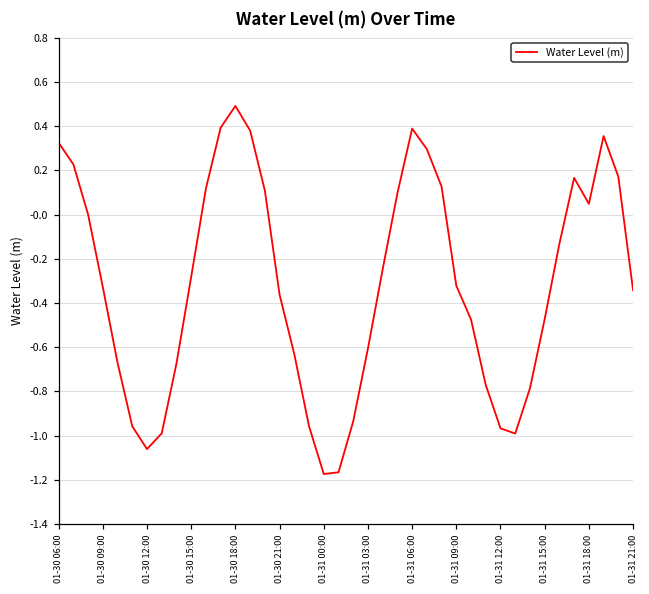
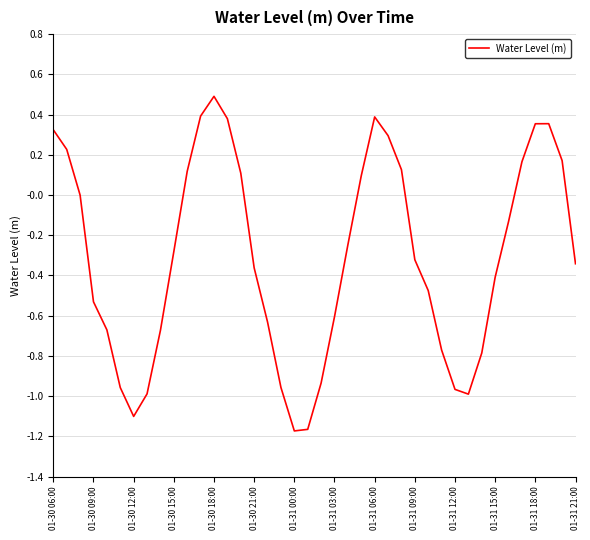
01-30 09:00: -0.33 -> -0.53
01-30 12:00: -1.06 -> -1.10
01-31 15:00: -0.47 -> -0.41
01-31 18:00: 0.05 -> 0.35
